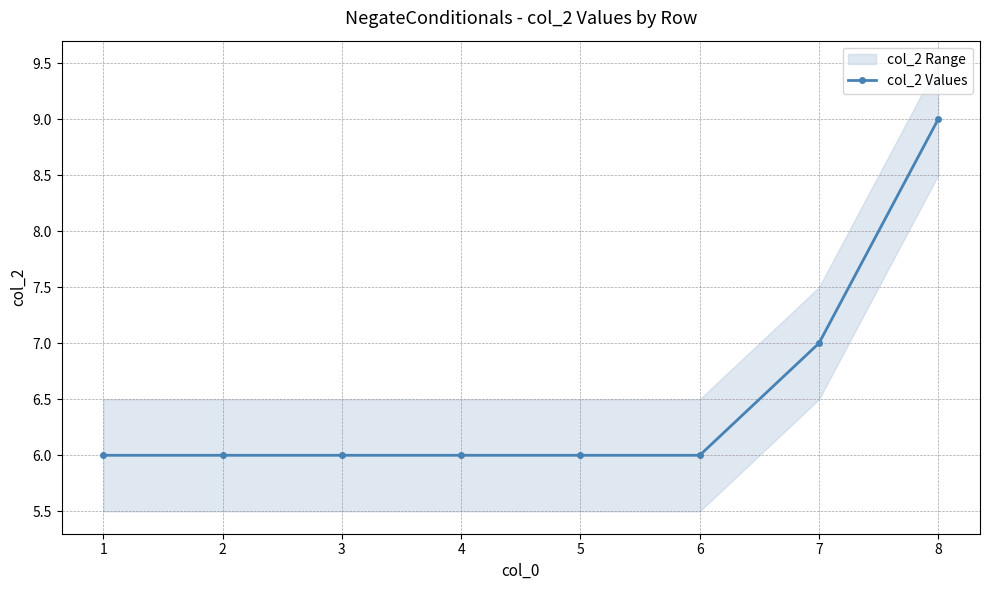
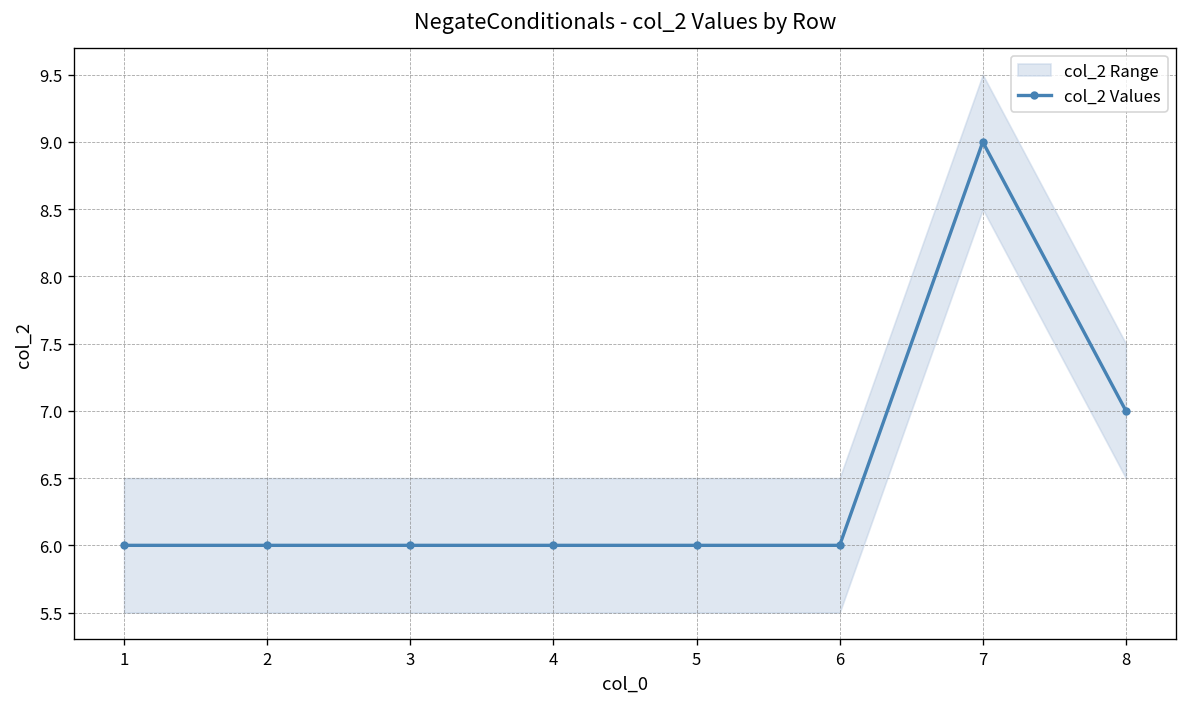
col_2 Values, 7: 7 -> 9
col_2 Values, 8: 9 -> 7
